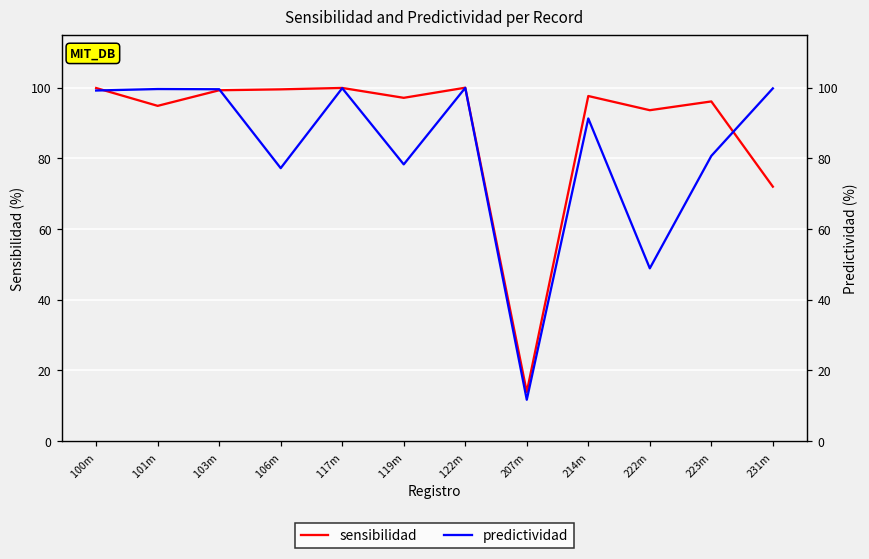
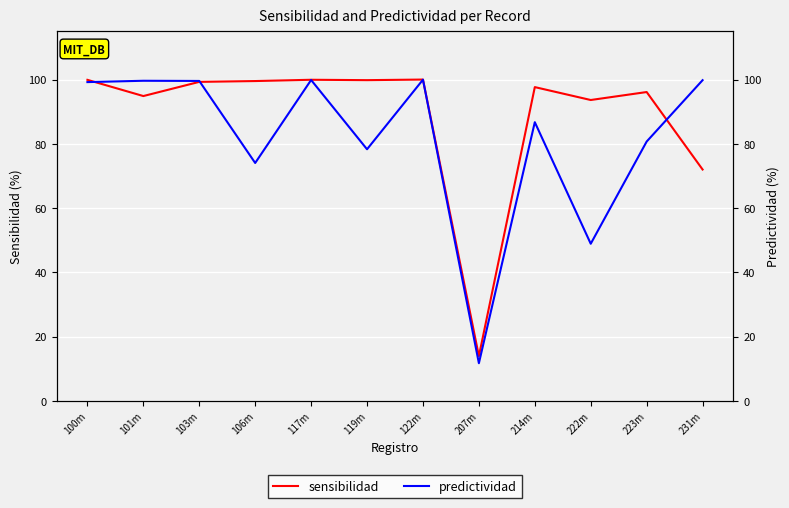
sensibilidad, 119m: 97 -> 100
predictividad, 106m: 77 -> 74
predictividad, 214m: 91 -> 87
